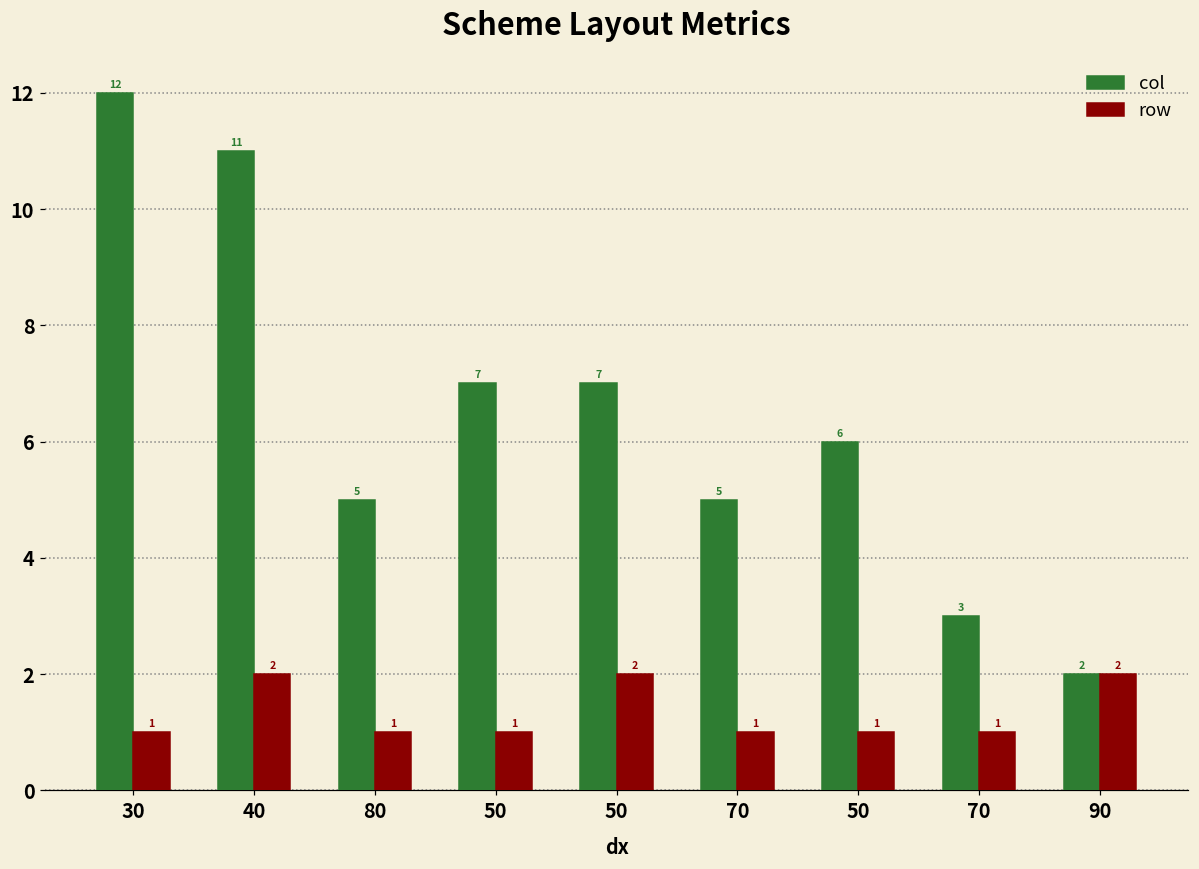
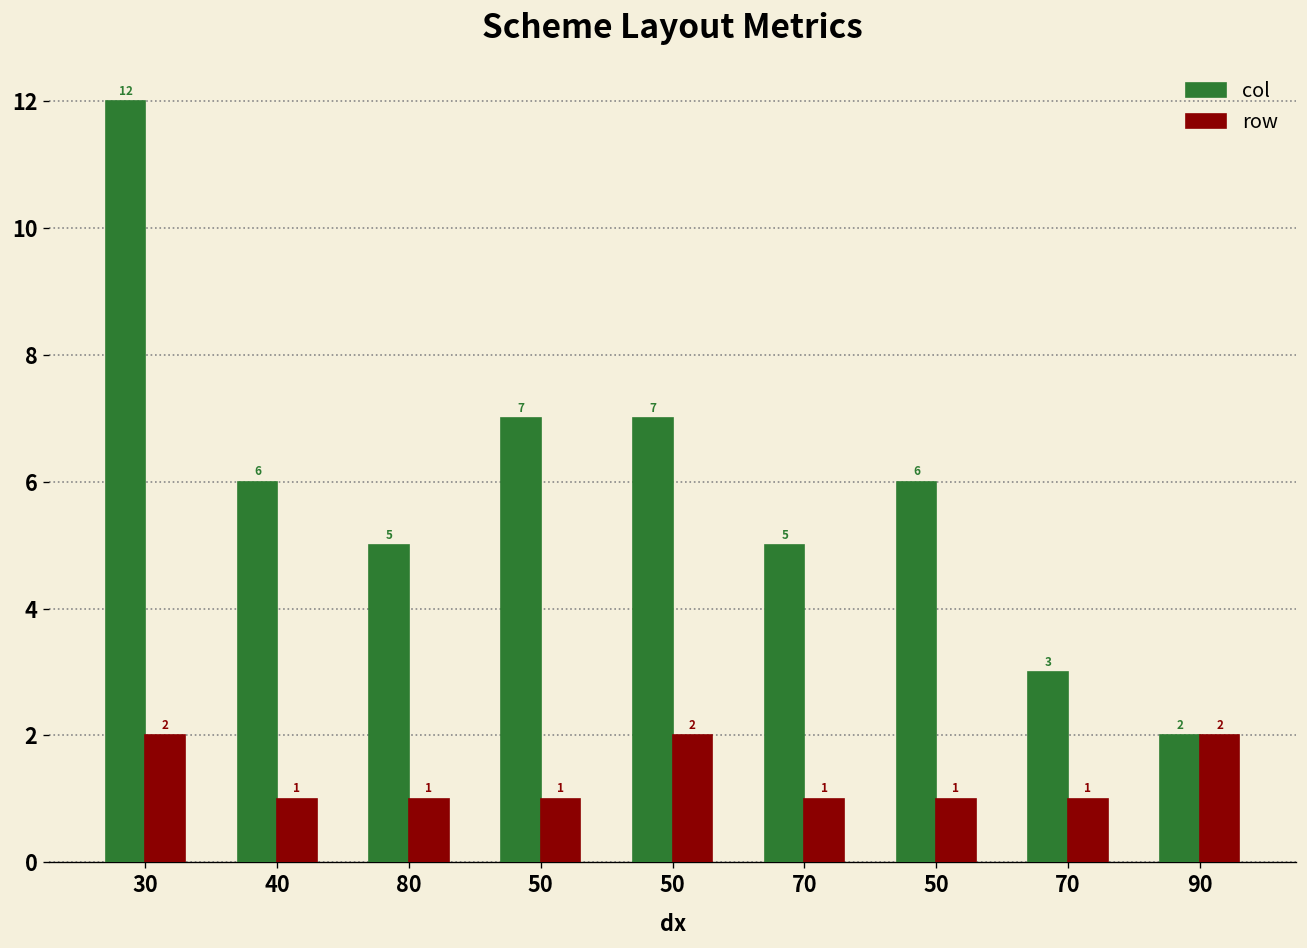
row, 30: 1 -> 2
col, 40: 11 -> 6
row, 40: 2 -> 1
